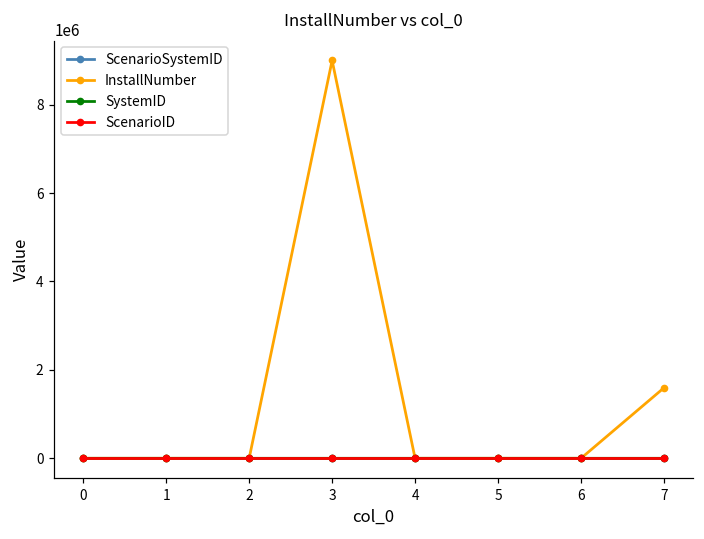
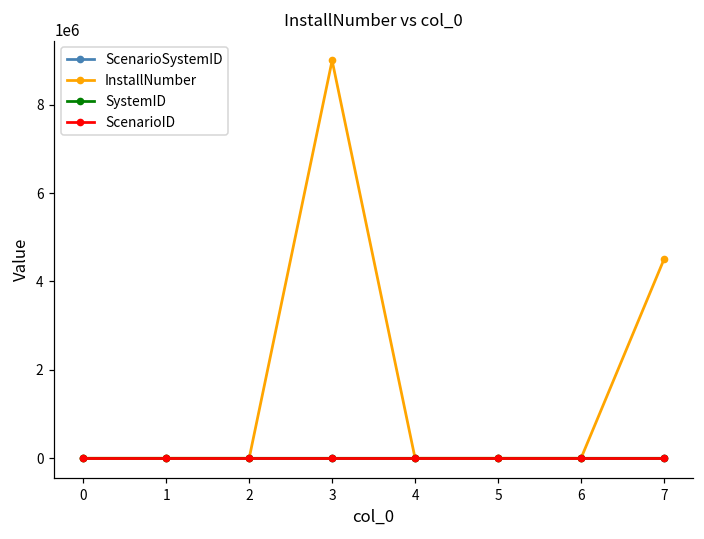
InstallNumber, 7: 1600000 -> 4500000
